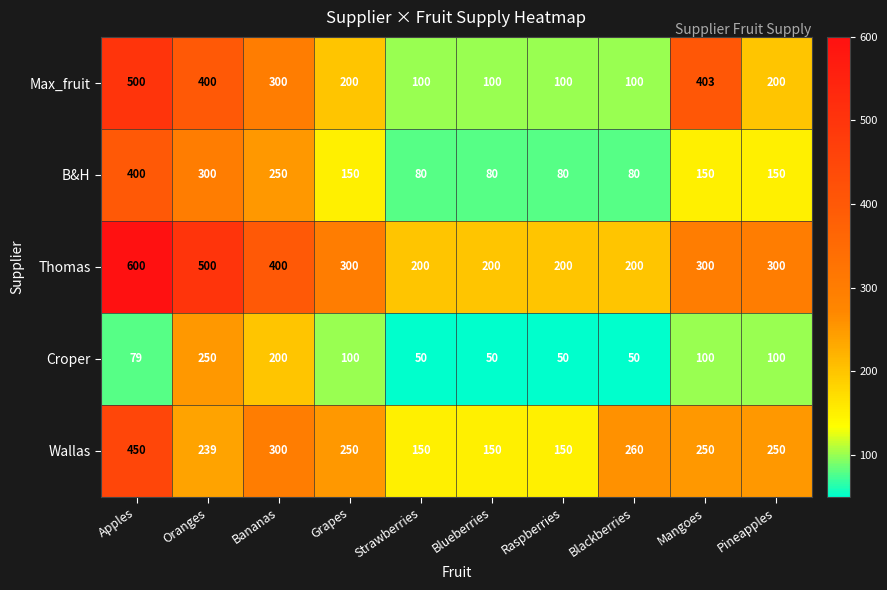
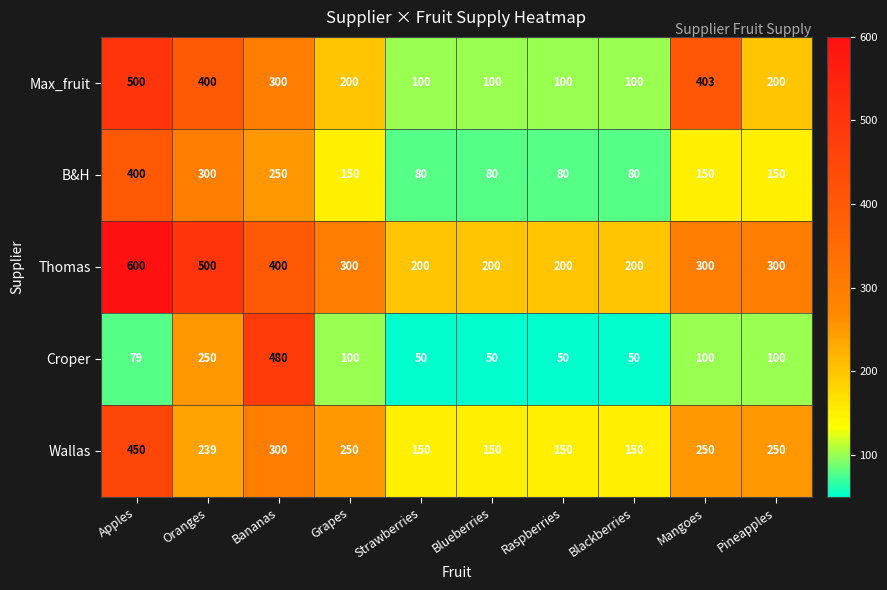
Croper, Bananas: 200 -> 480
Wallas, Blackberries: 260 -> 150
